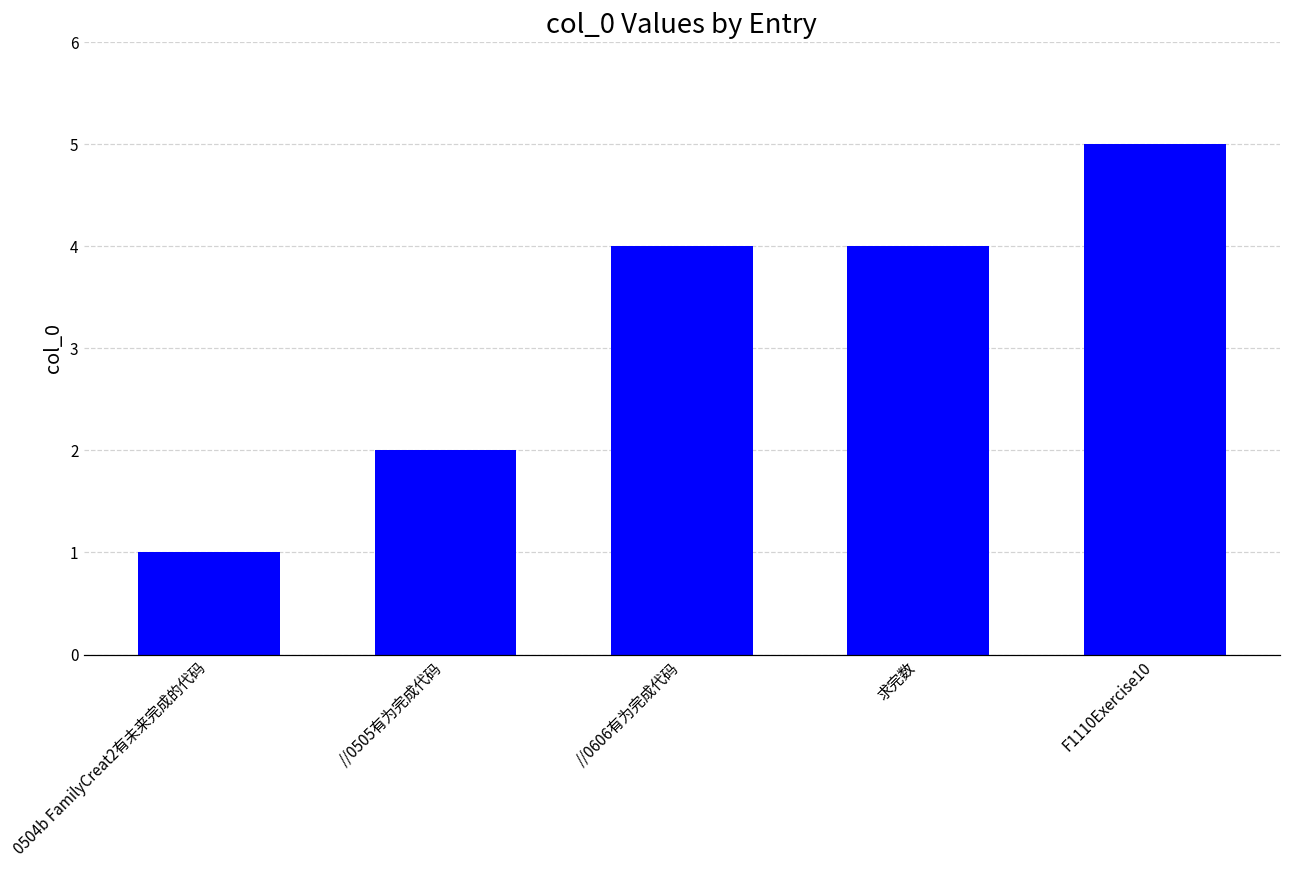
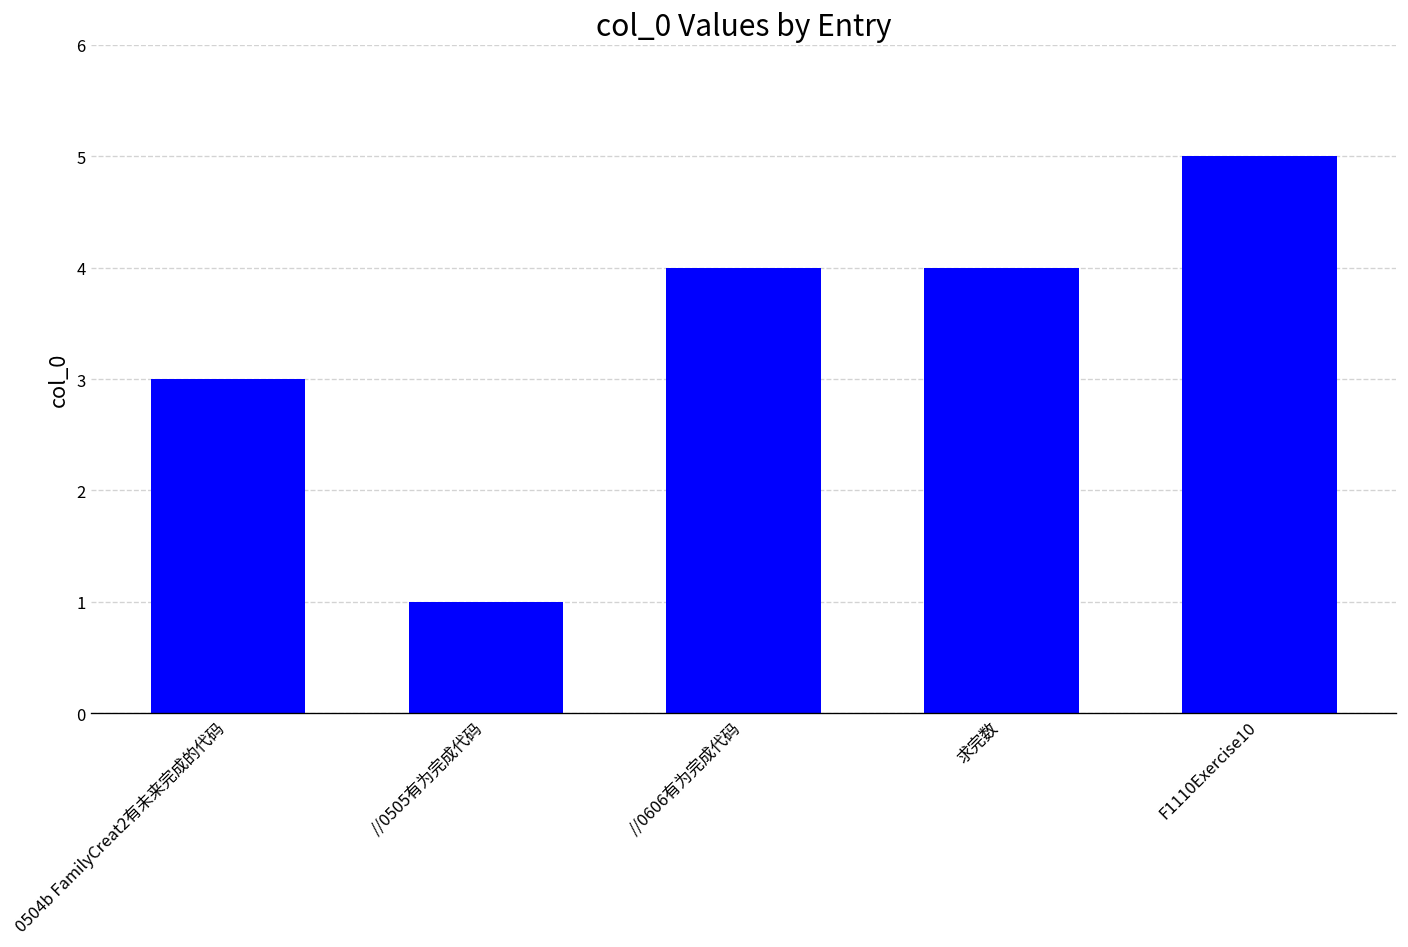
0504b FamilyCreat2有未来完成的代码: 1 -> 3
//0505有为完成代码: 2 -> 1
